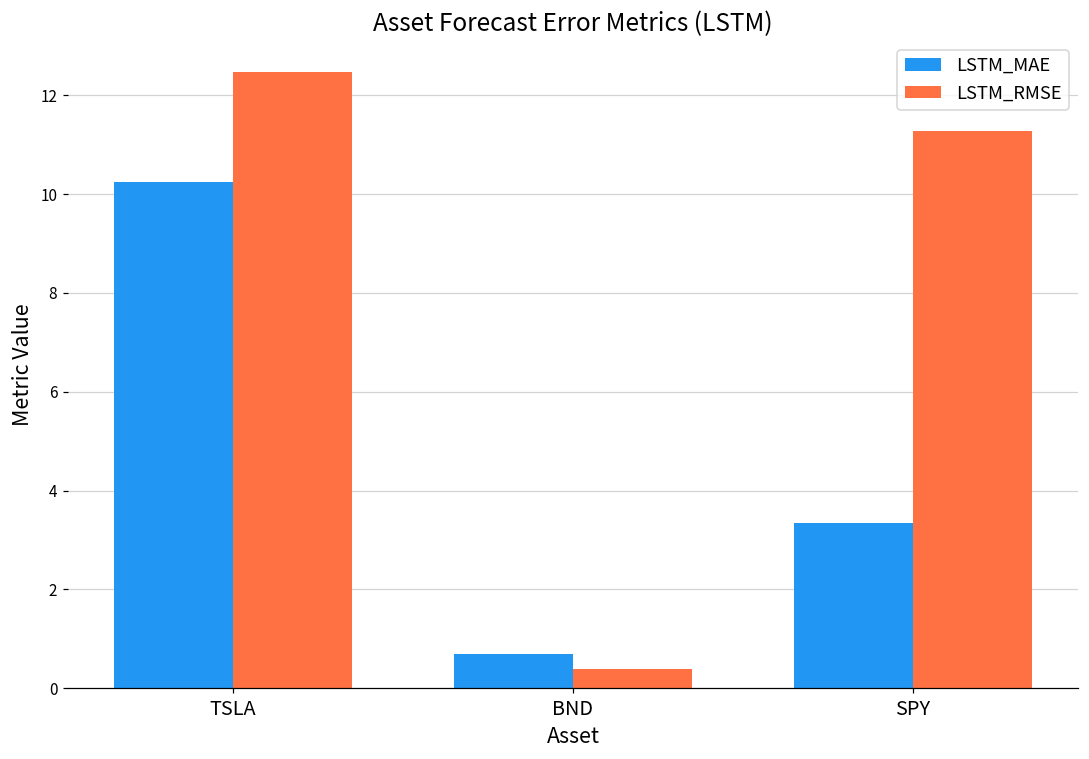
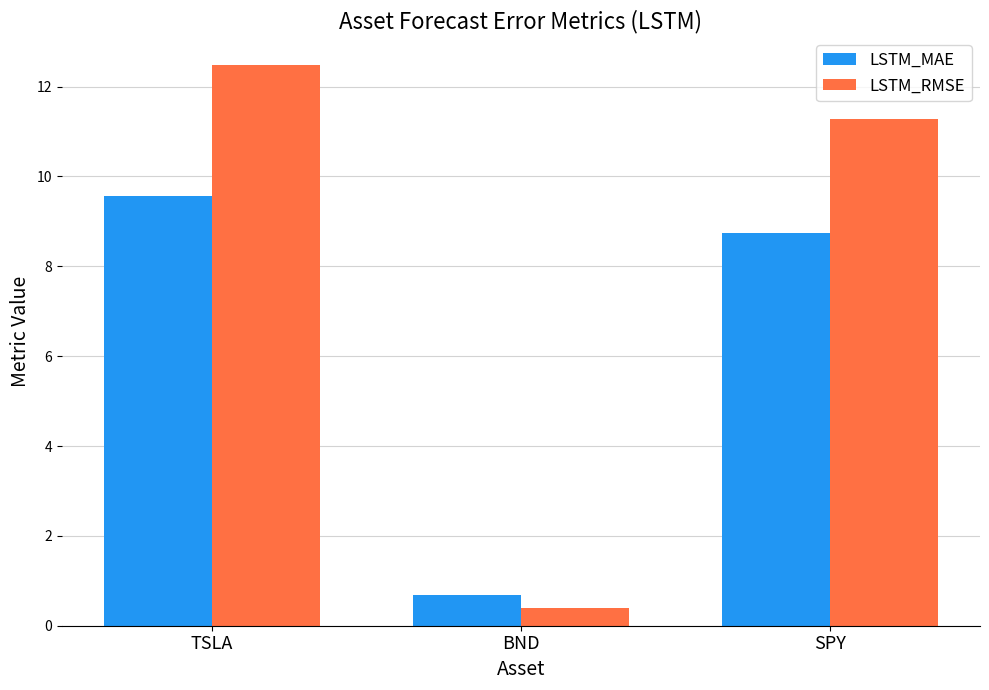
LSTM_MAE, TSLA: 10.3 -> 9.6
LSTM_MAE, SPY: 3.3 -> 8.7
